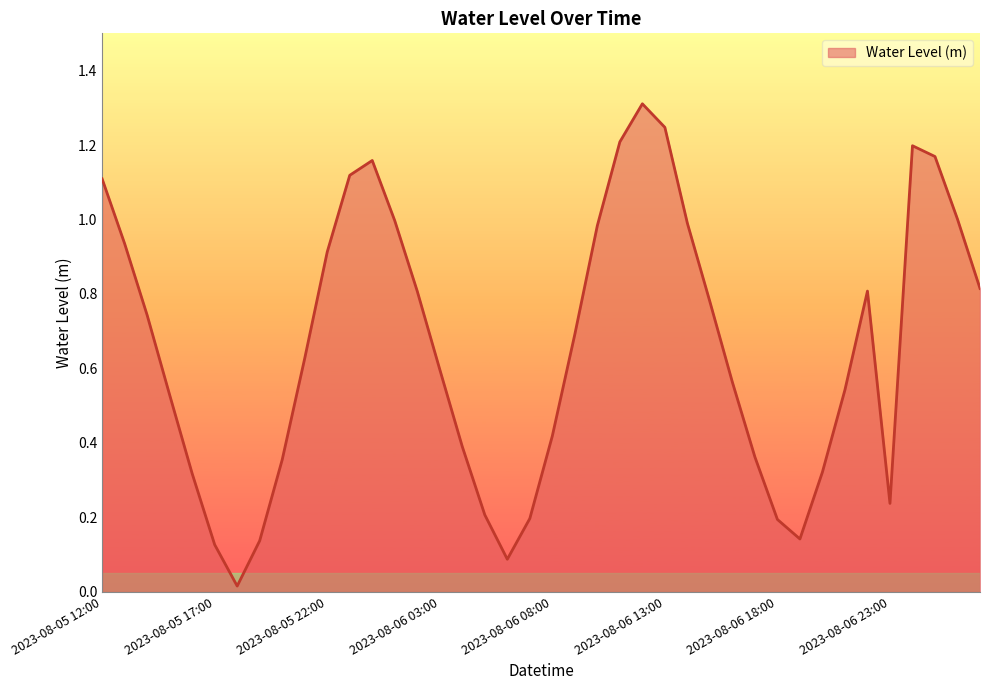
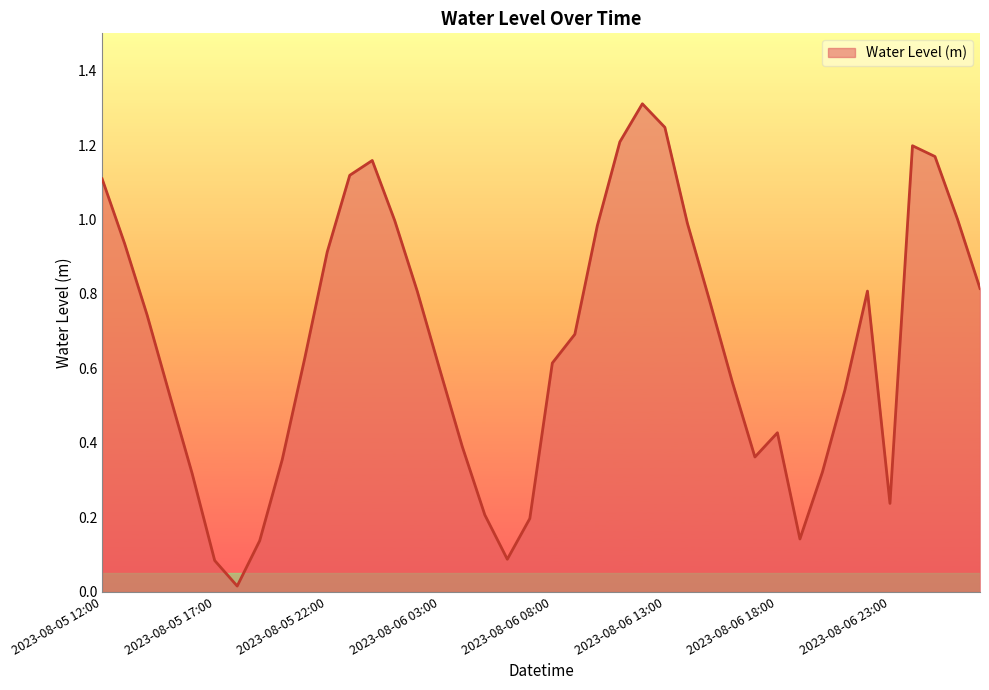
2023-08-05 17:00: 0.13 -> 0.08
2023-08-06 08:00: 0.42 -> 0.61
2023-08-06 18:00: 0.19 -> 0.43
